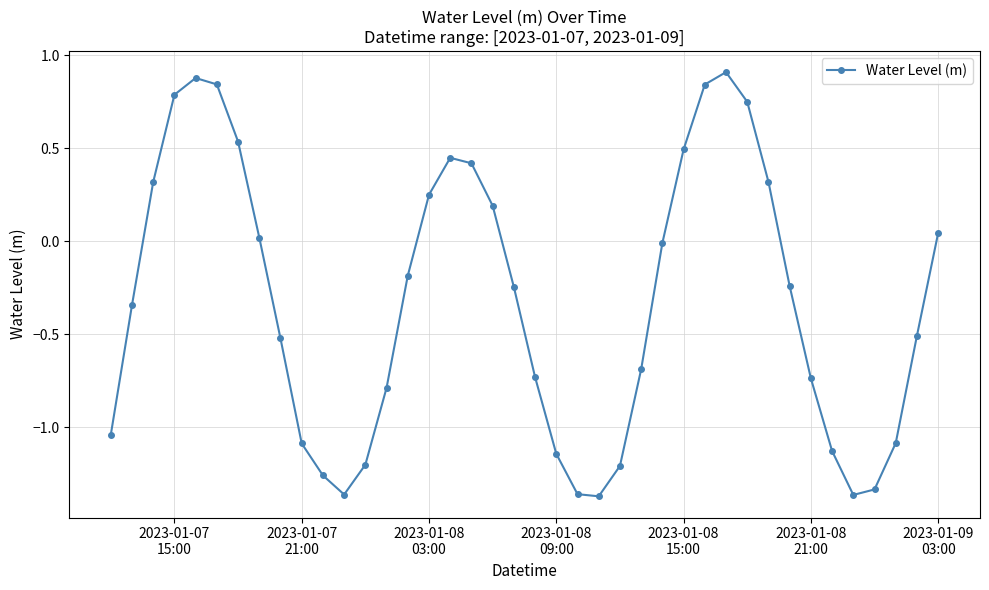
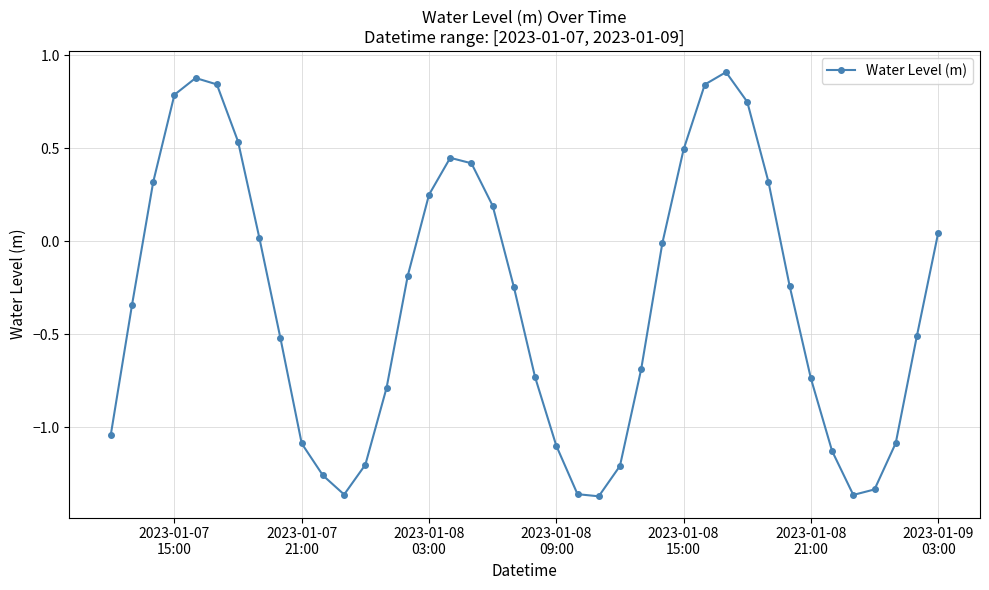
2023-01-08 09:00: -1.14 -> -1.10
